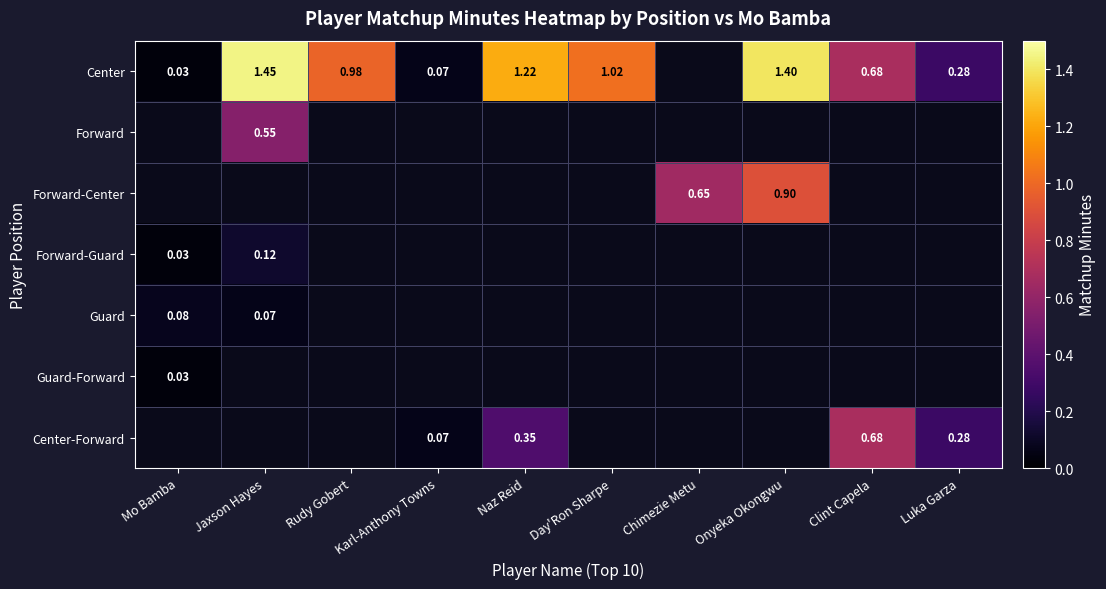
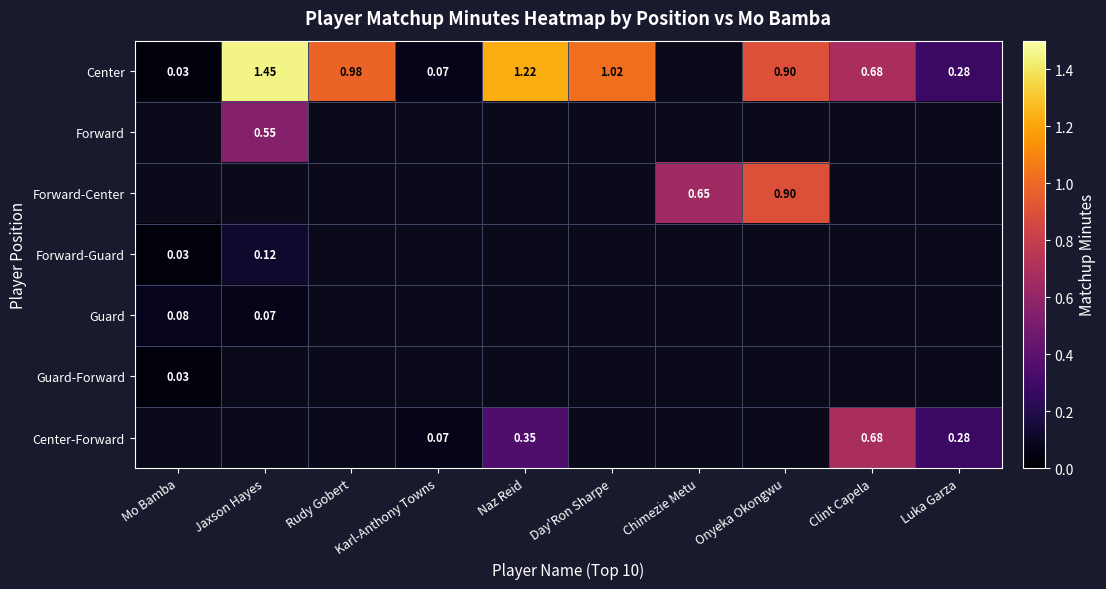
Center, Onyeka Okongwu: 1.40 -> 0.90
